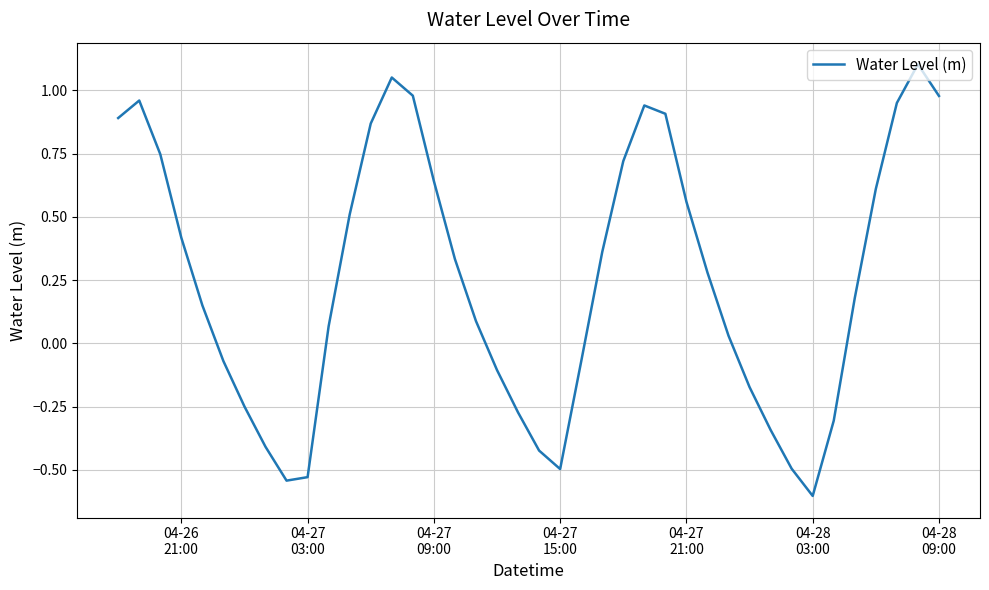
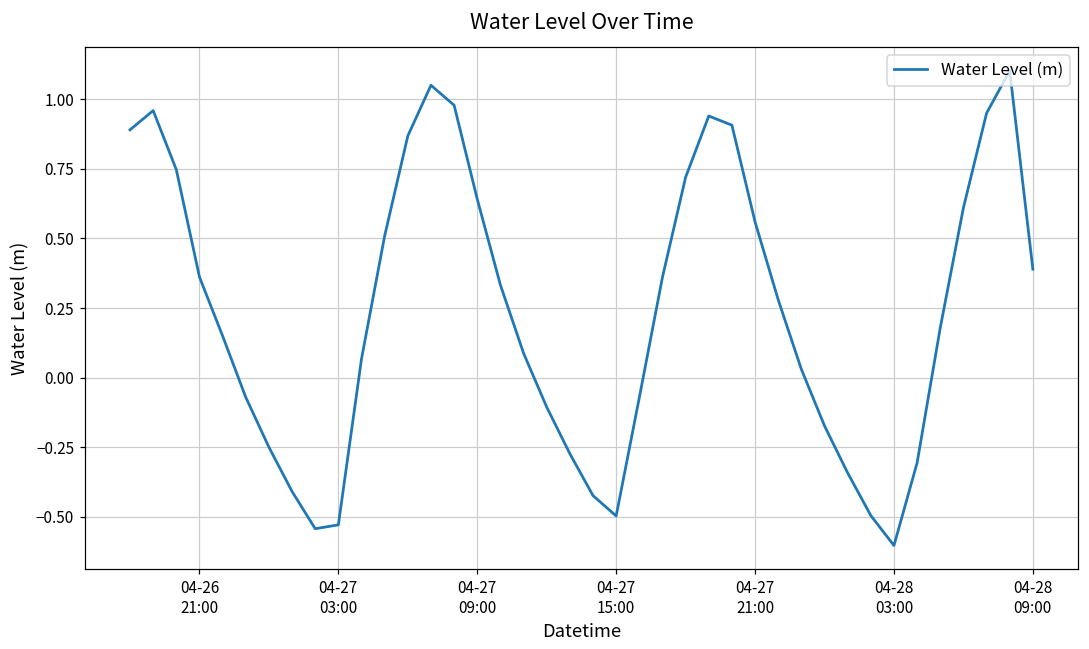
04-26 21:00: 0.42 -> 0.36
04-28 09:00: 0.98 -> 0.39
